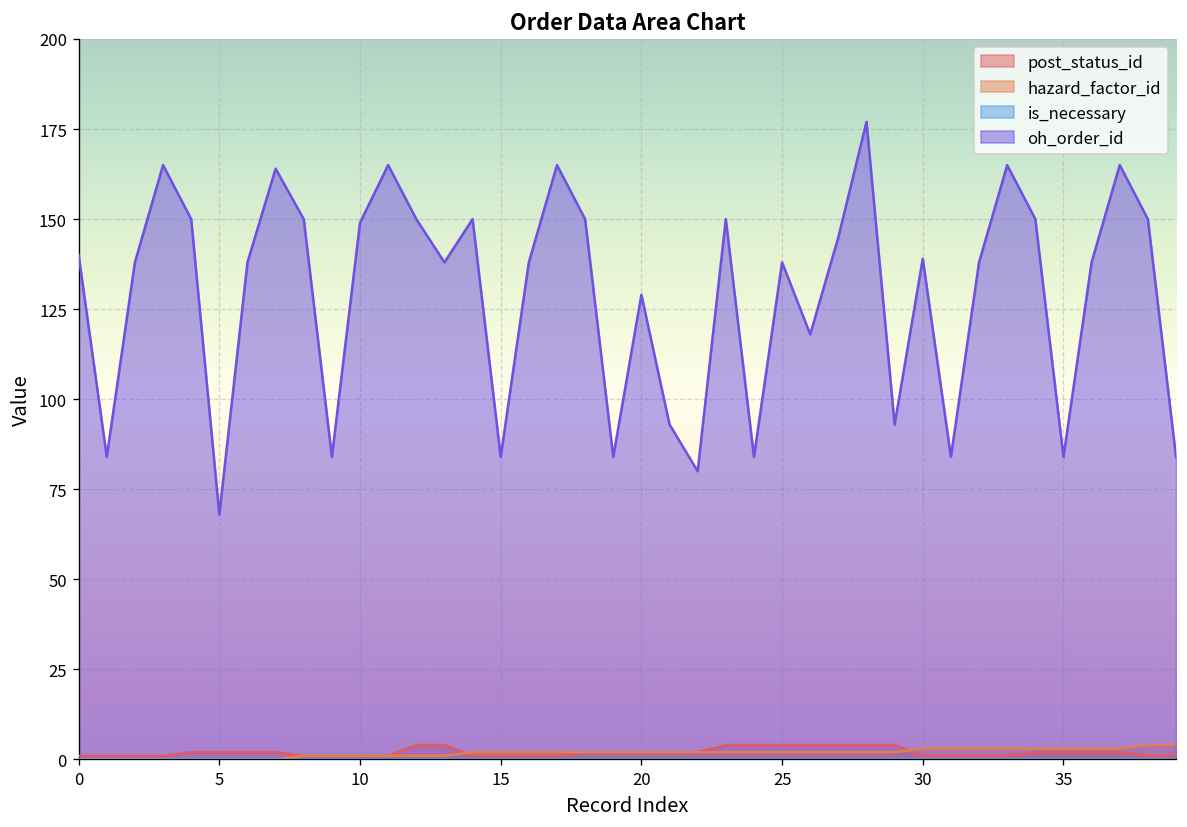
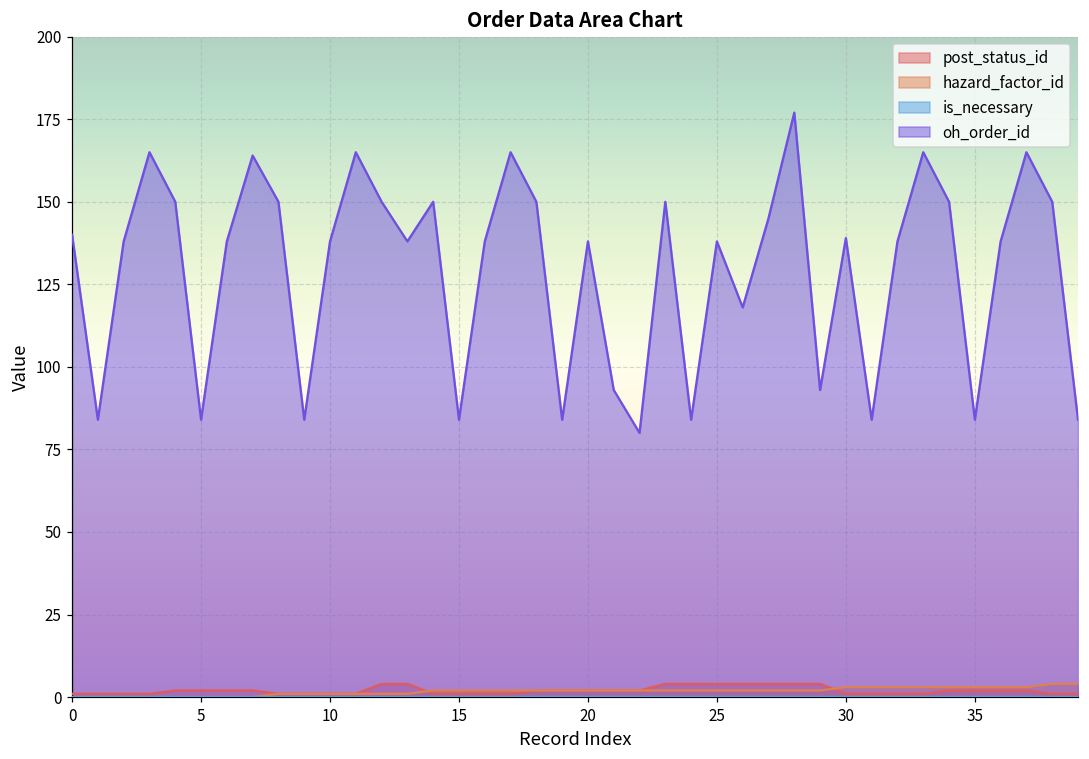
oh_order_id, 5: 68 -> 84
oh_order_id, 10: 149 -> 138
oh_order_id, 20: 129 -> 138
